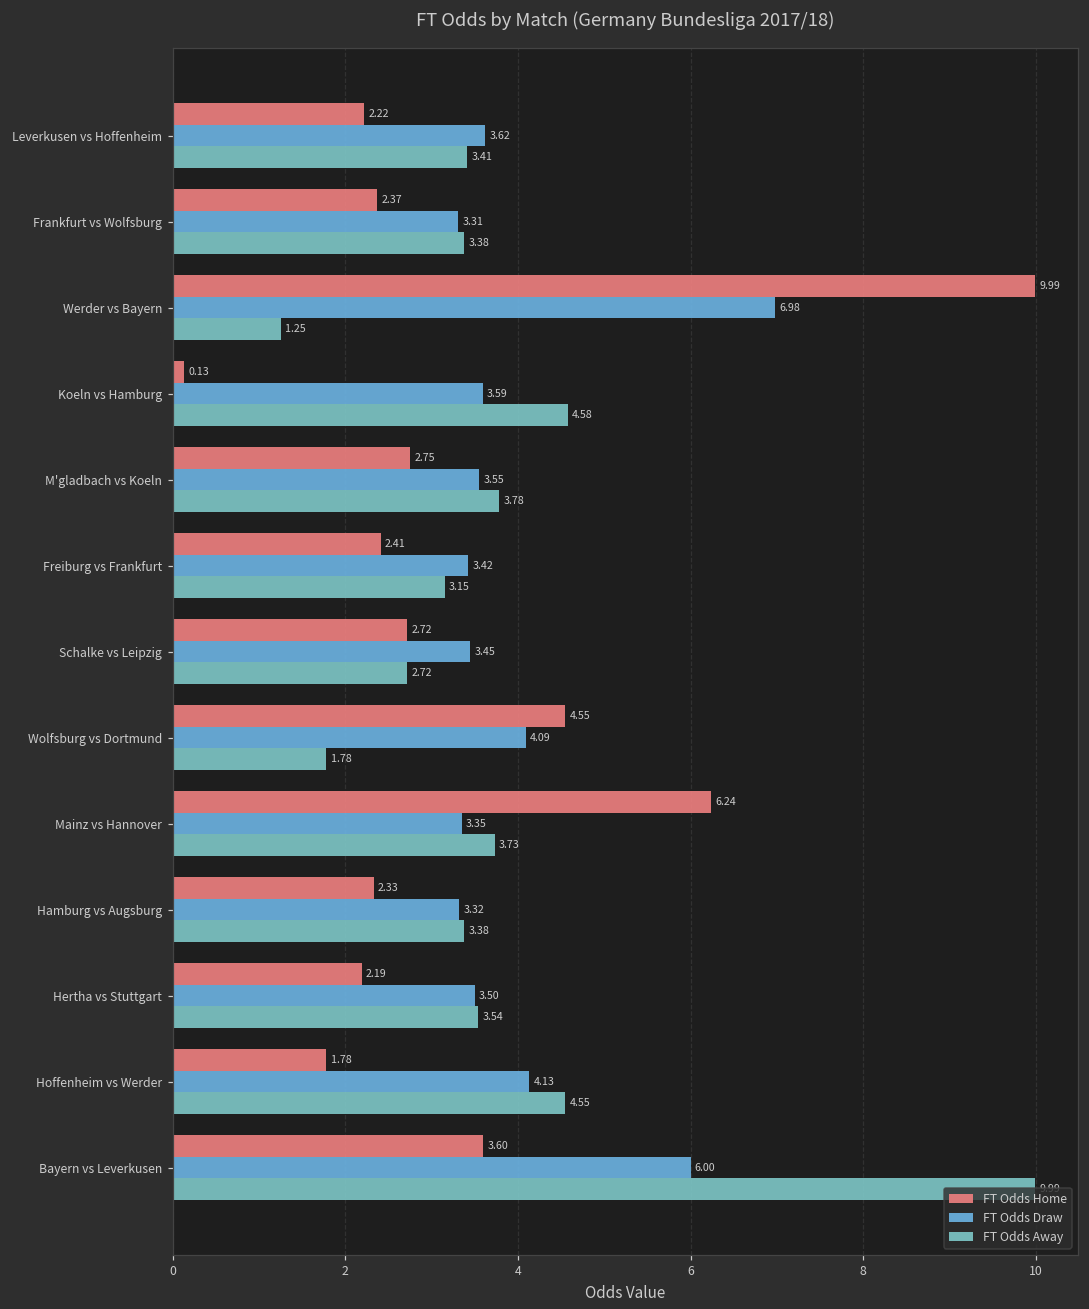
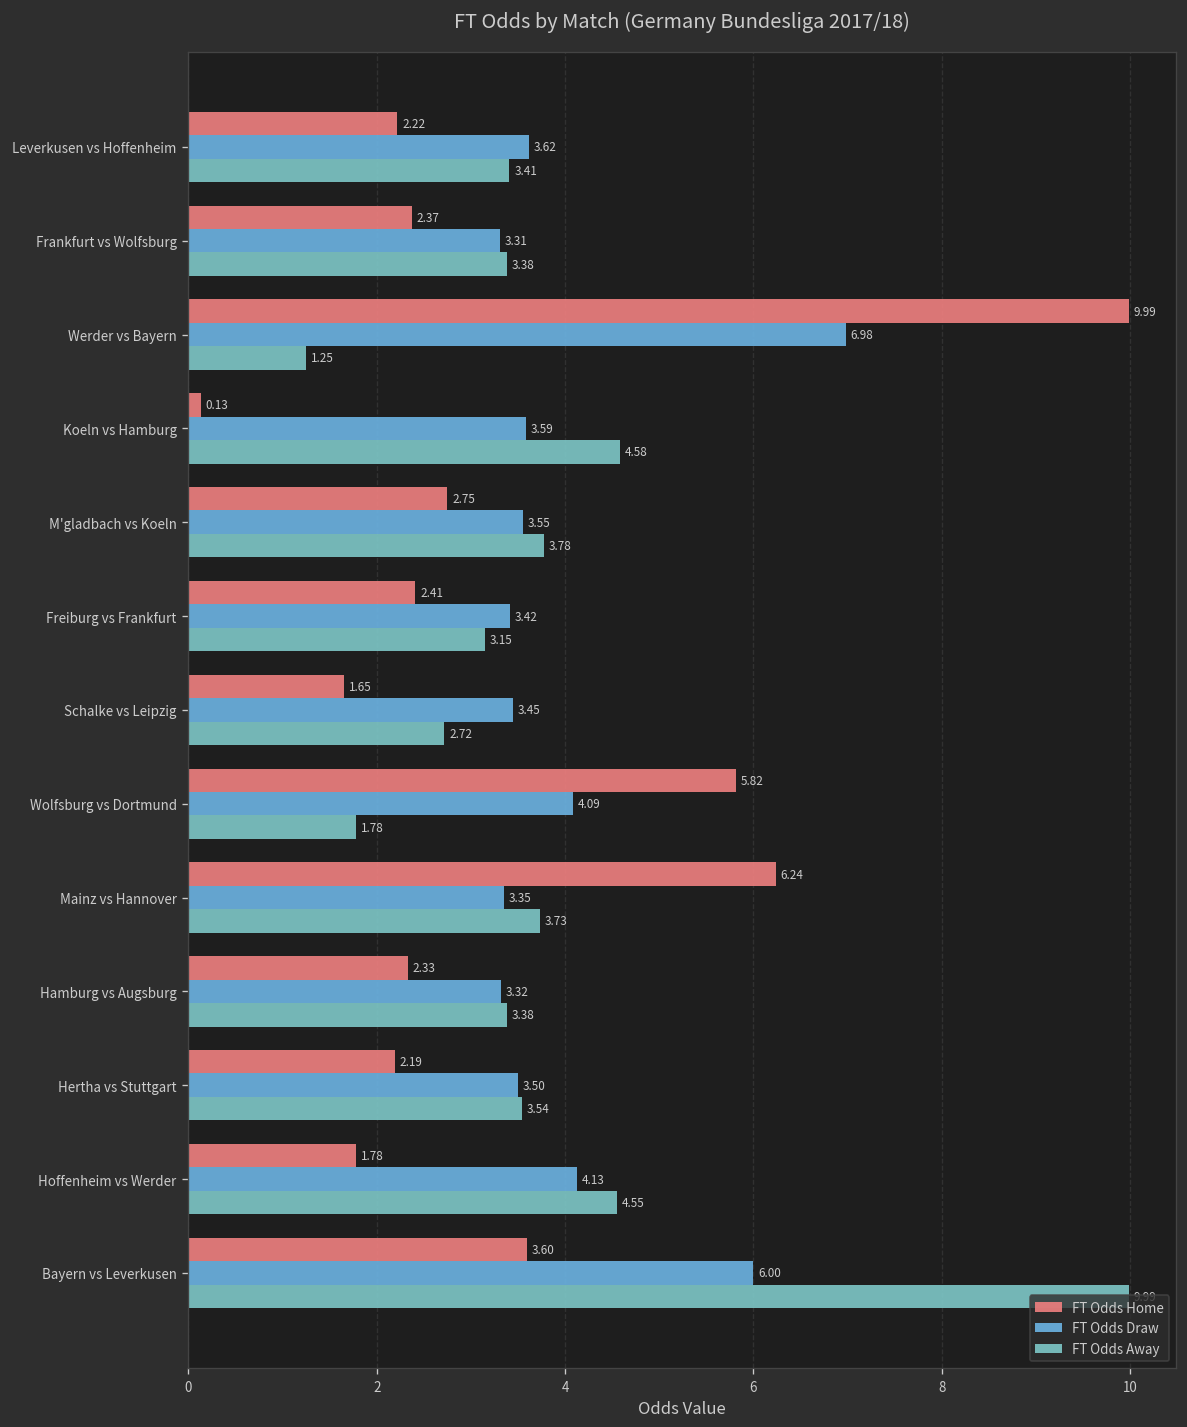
FT Odds Home, Schalke vs Leipzig: 2.72 -> 1.65
FT Odds Home, Wolfsburg vs Dortmund: 4.55 -> 5.82
